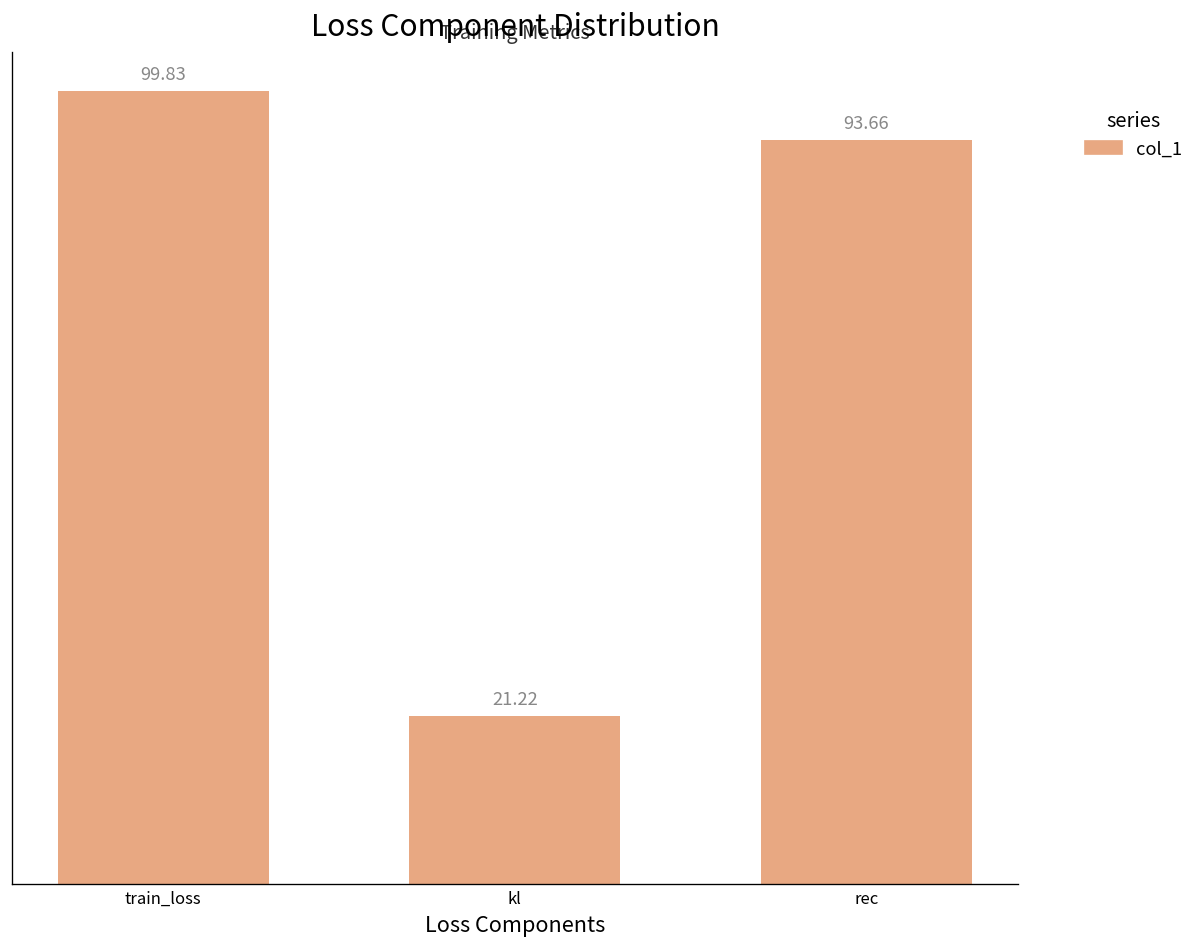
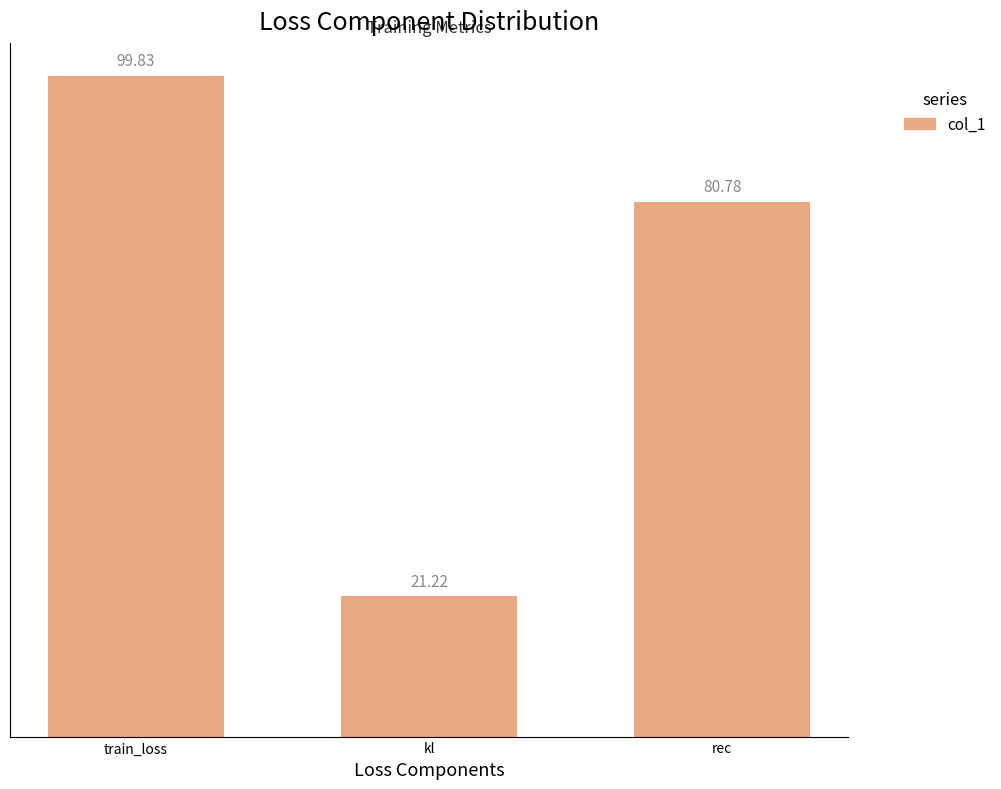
rec: 93.66 -> 80.78
